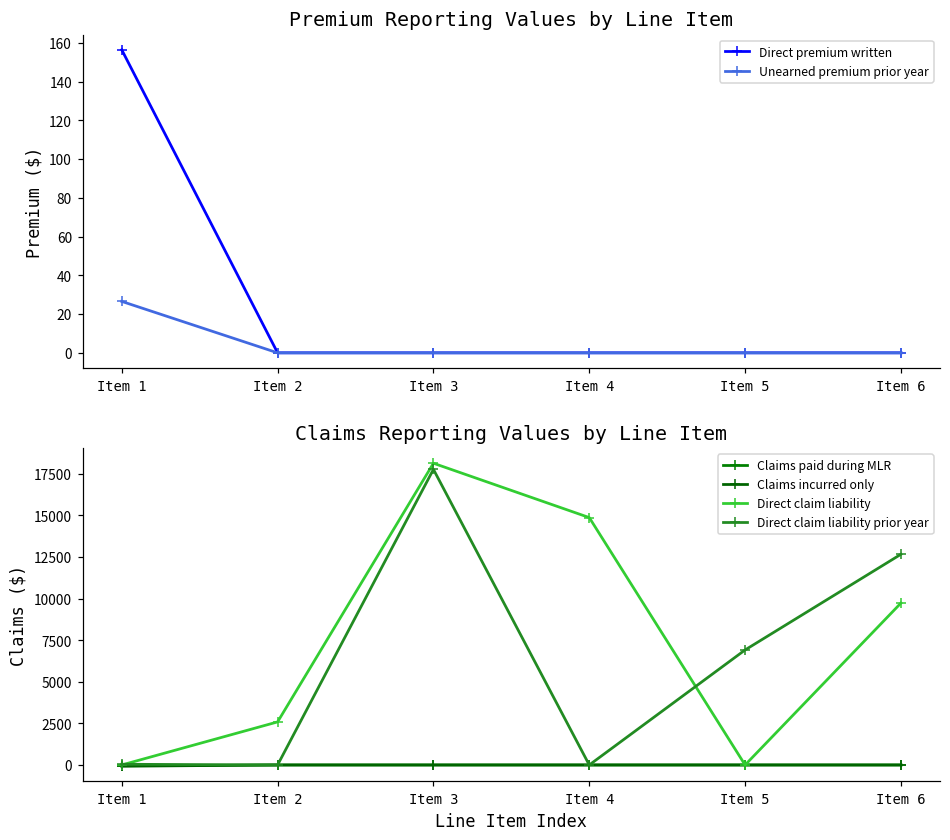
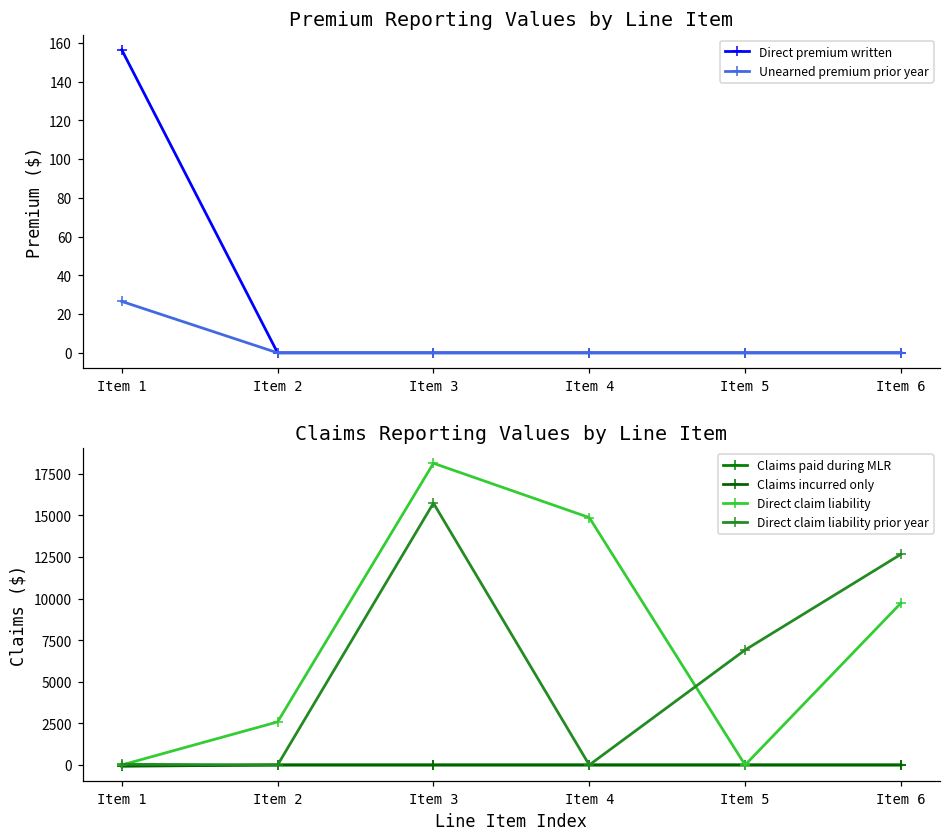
Claims Reporting Values by Line Item, Direct claim liability prior year, Item 3: 17800 -> 15700
